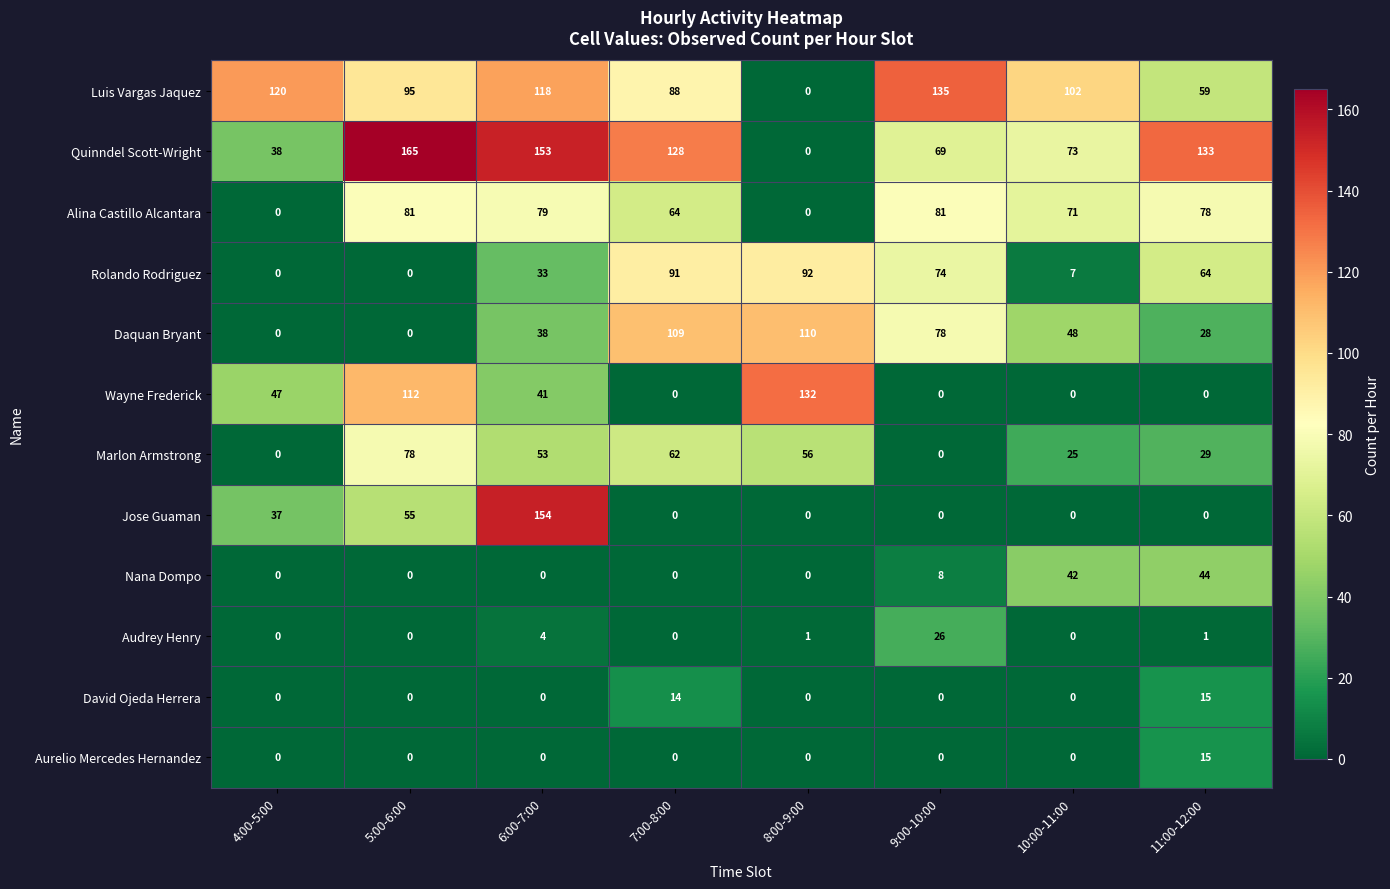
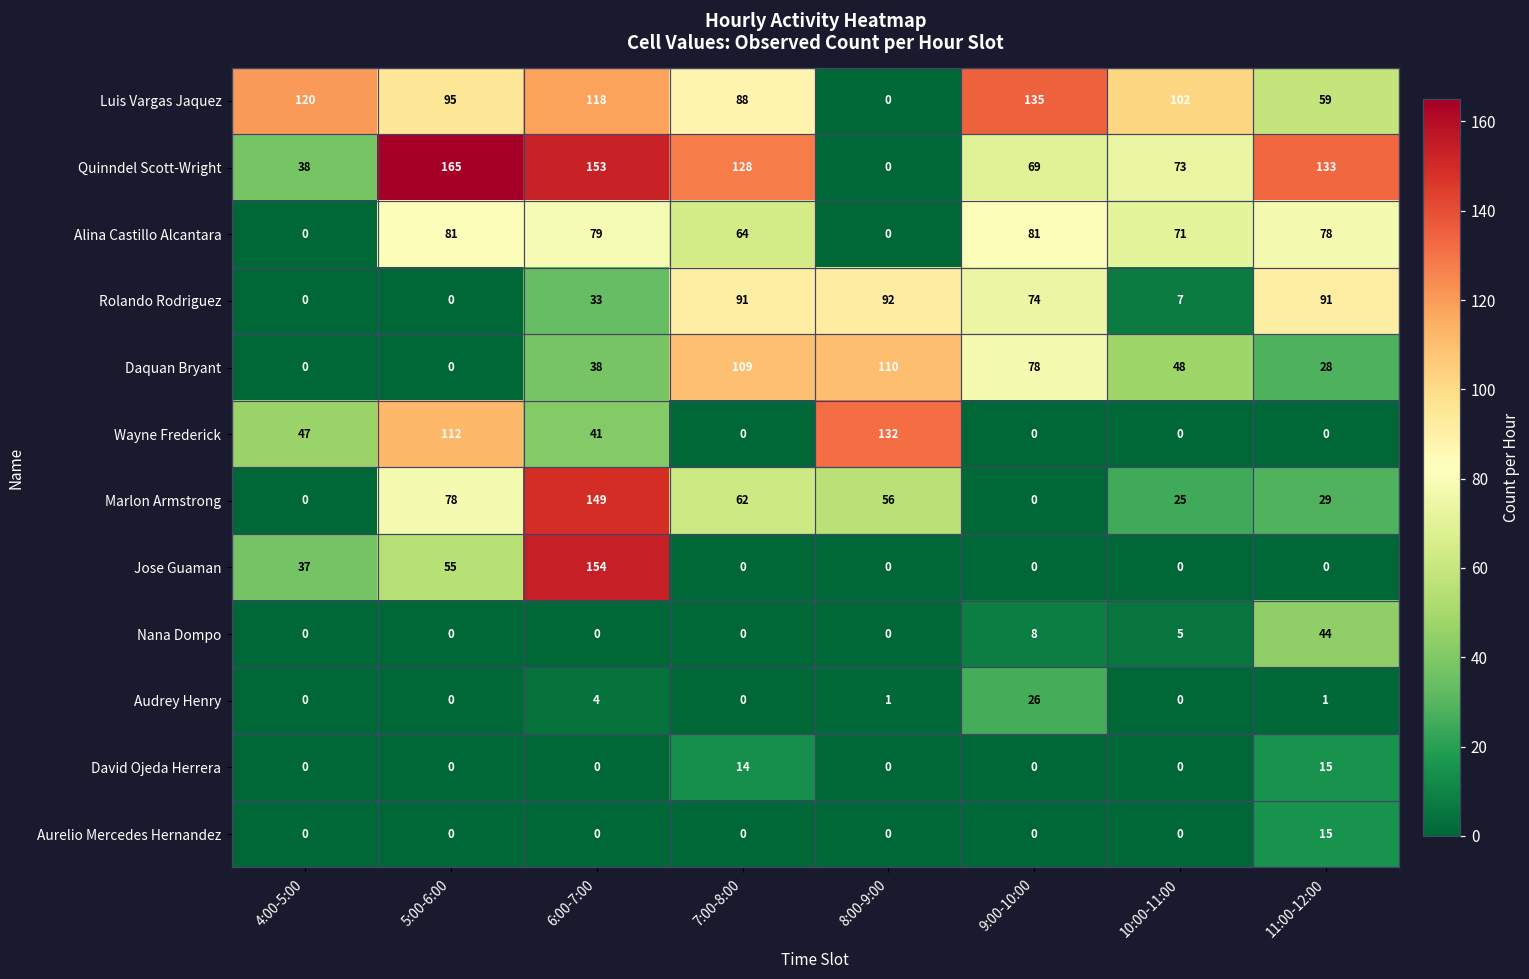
Rolando Rodriguez, 11:00-12:00: 64 -> 91
Marlon Armstrong, 6:00-7:00: 53 -> 149
Nana Dompo, 10:00-11:00: 42 -> 5
